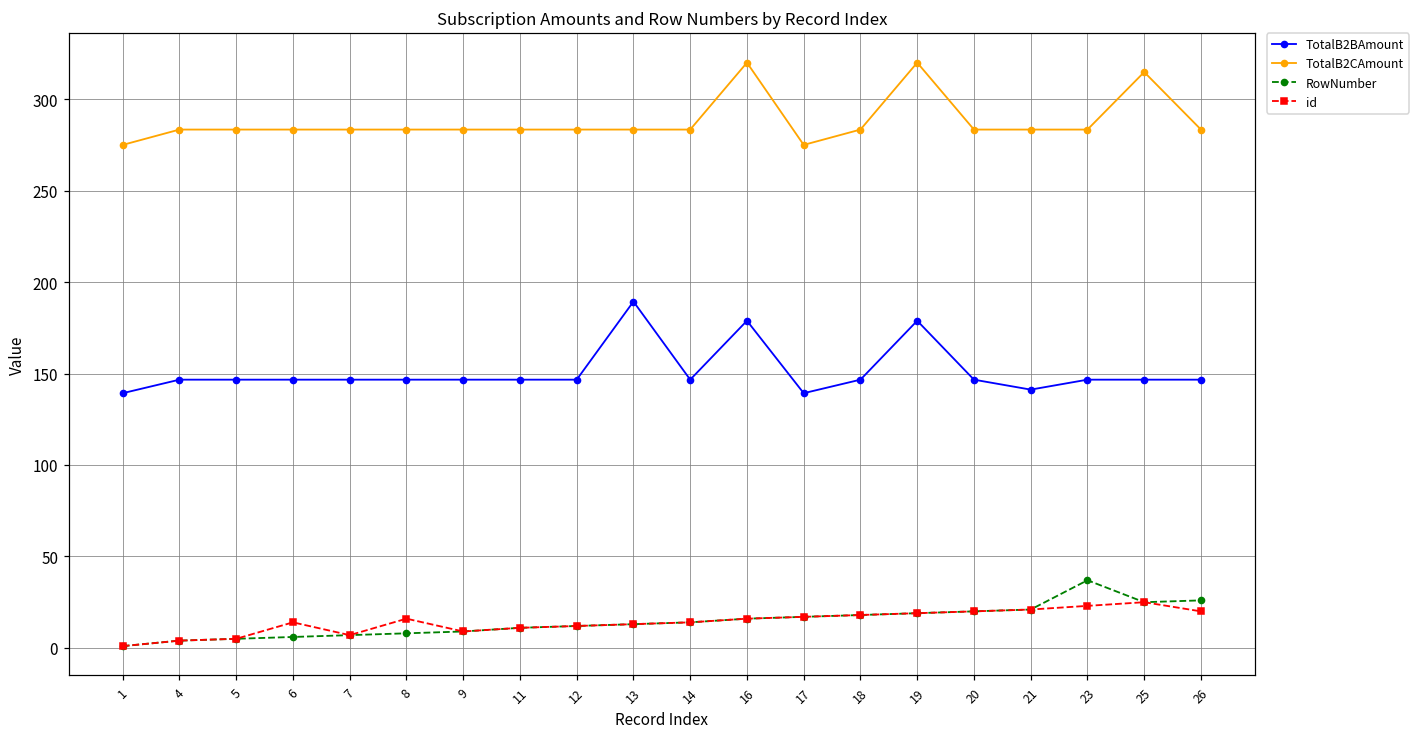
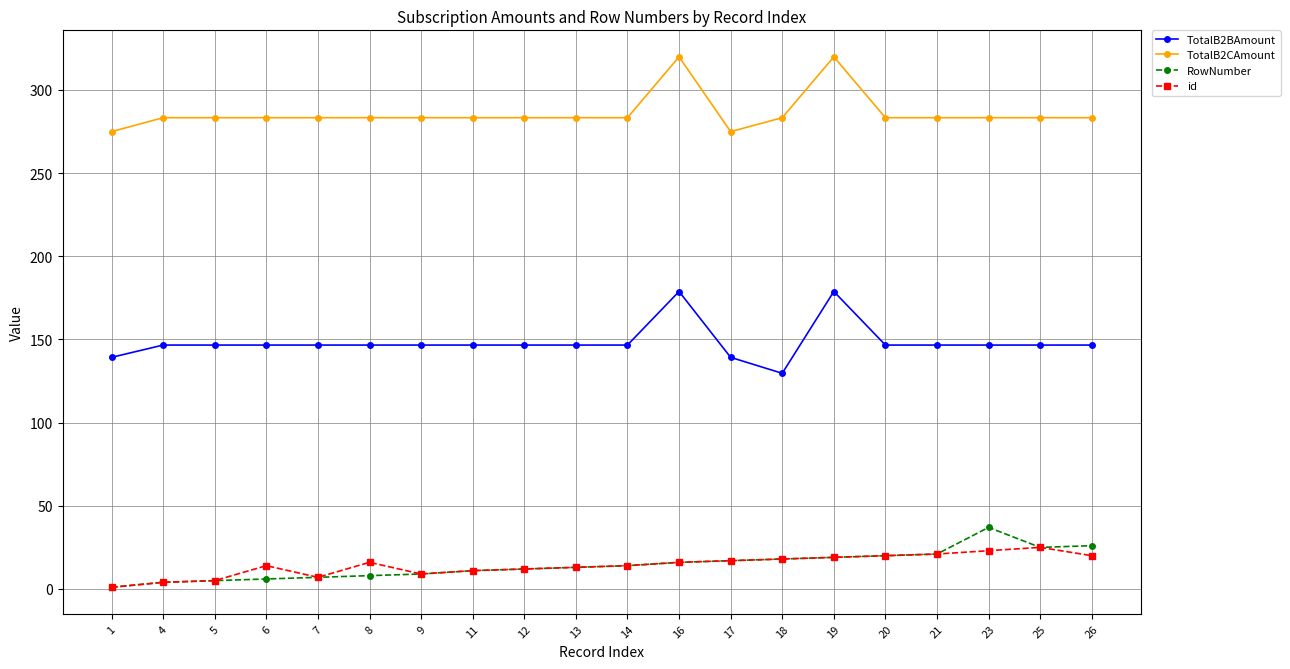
TotalB2BAmount, 13: 189 -> 147
TotalB2BAmount, 18: 147 -> 130
TotalB2BAmount, 21: 141 -> 147
TotalB2CAmount, 25: 315 -> 283
